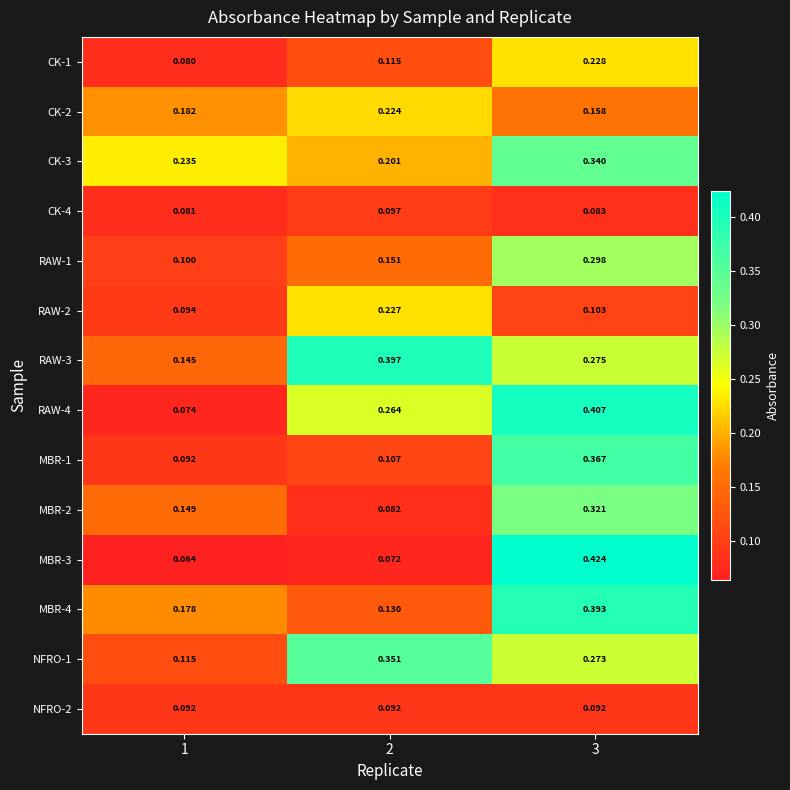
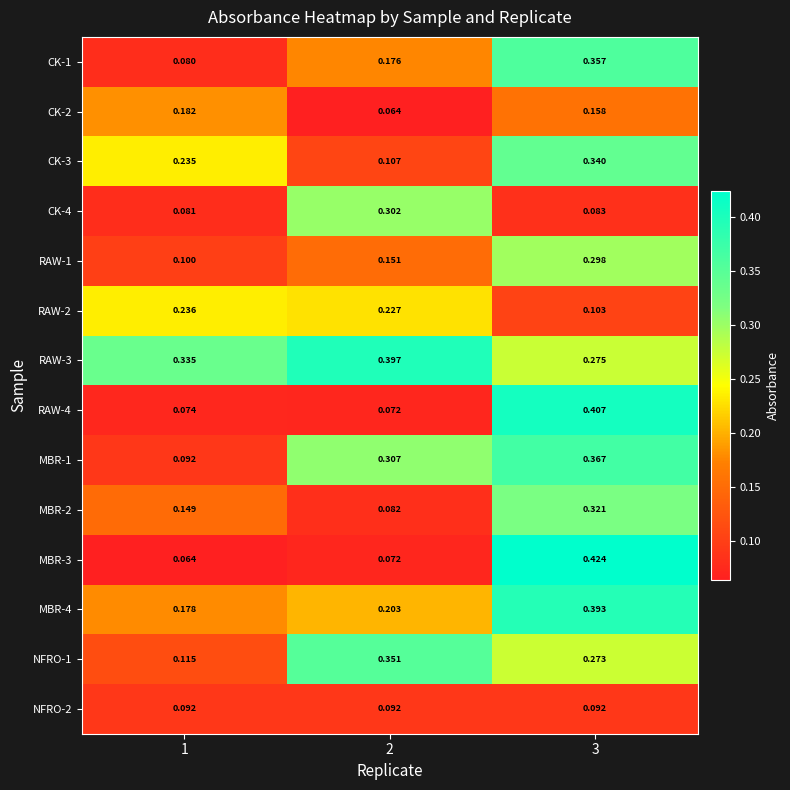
CK-1, 2: 0.115 -> 0.176
CK-1, 3: 0.228 -> 0.357
CK-2, 2: 0.224 -> 0.064
CK-3, 2: 0.201 -> 0.107
CK-4, 2: 0.097 -> 0.302
RAW-2, 1: 0.094 -> 0.236
RAW-3, 1: 0.145 -> 0.335
RAW-4, 2: 0.264 -> 0.072
MBR-1, 2: 0.107 -> 0.307
MBR-4, 2: 0.130 -> 0.203
